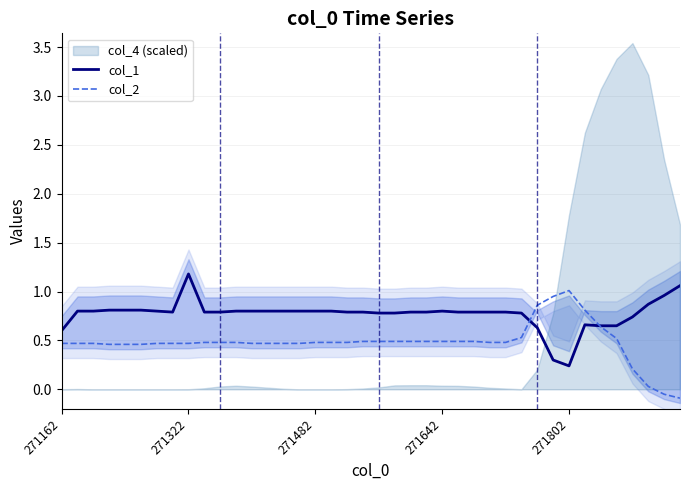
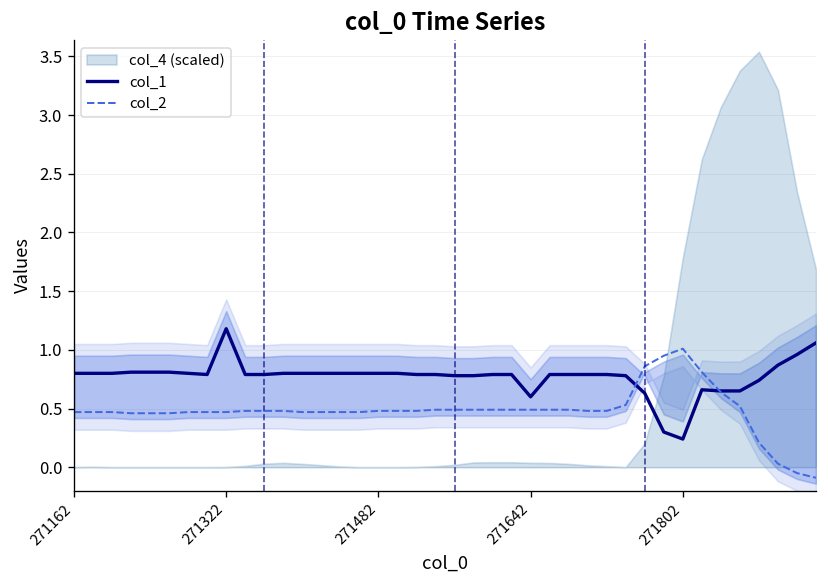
col_1, 271162: 0.6 -> 0.8
col_1, 271642: 0.8 -> 0.6
